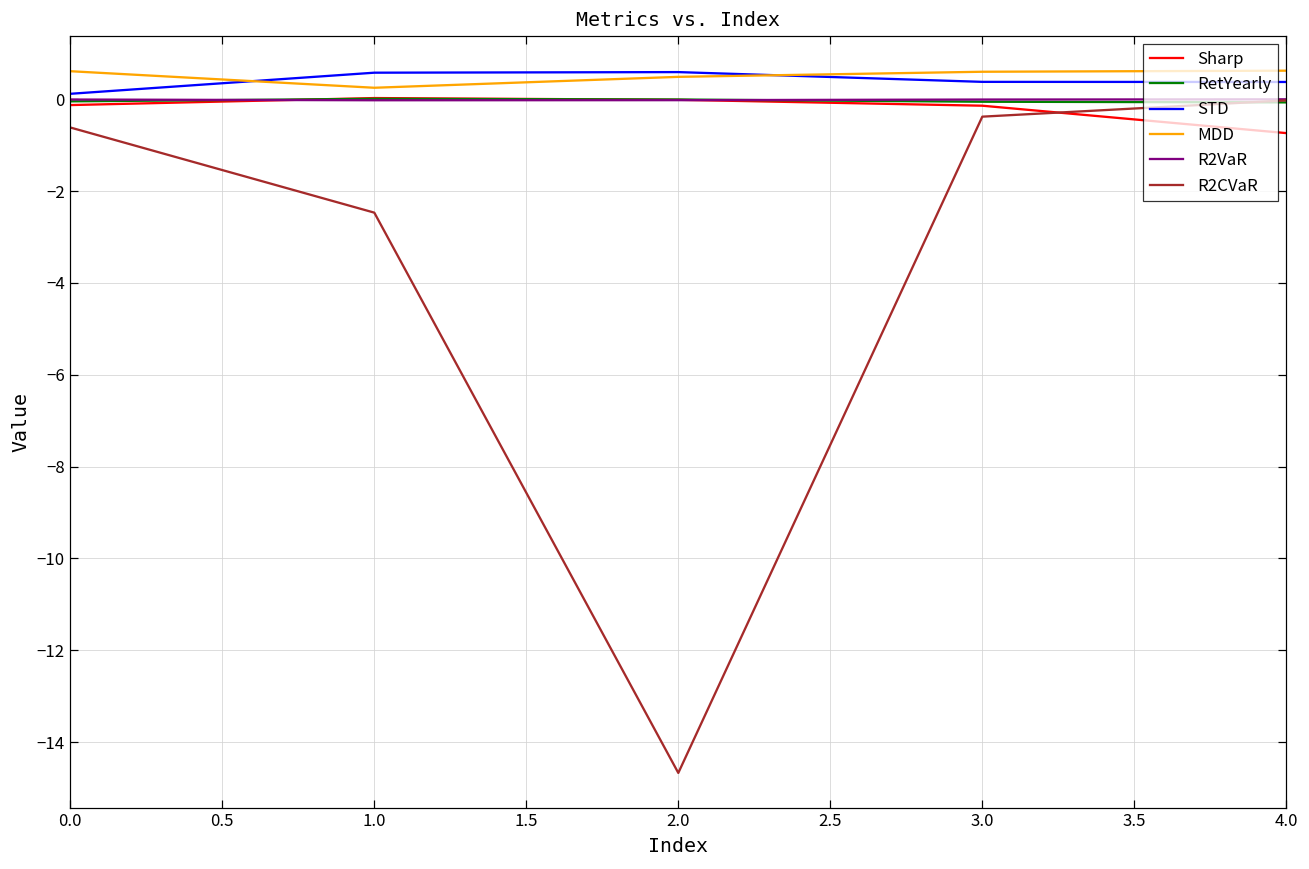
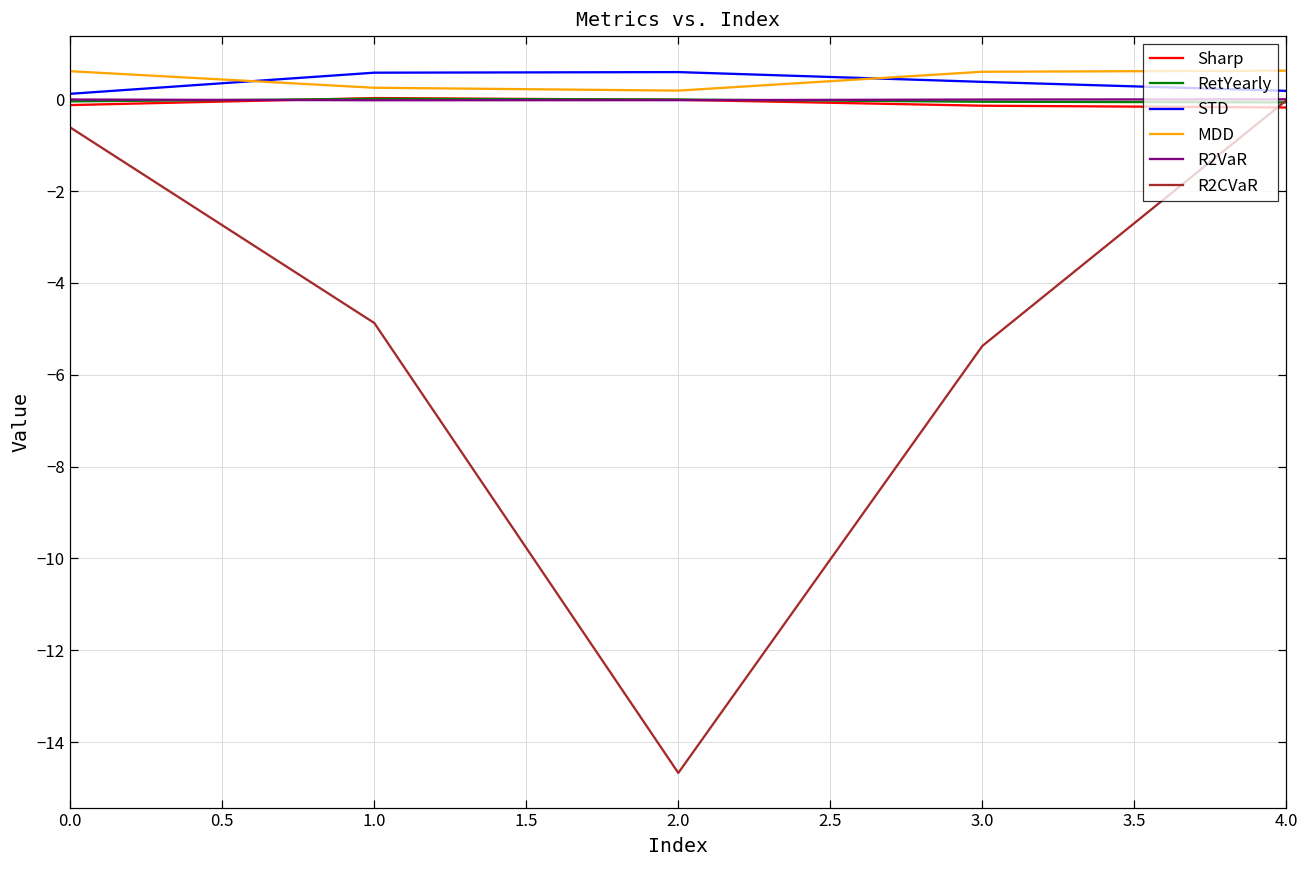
R2CVaR, 1.0: -2.5 -> -4.9
MDD, 2.0: 0.5 -> 0.2
R2CVaR, 3.0: -0.4 -> -5.4
Sharp, 4.0: -0.7 -> -0.2
STD, 4.0: 0.4 -> 0.2
